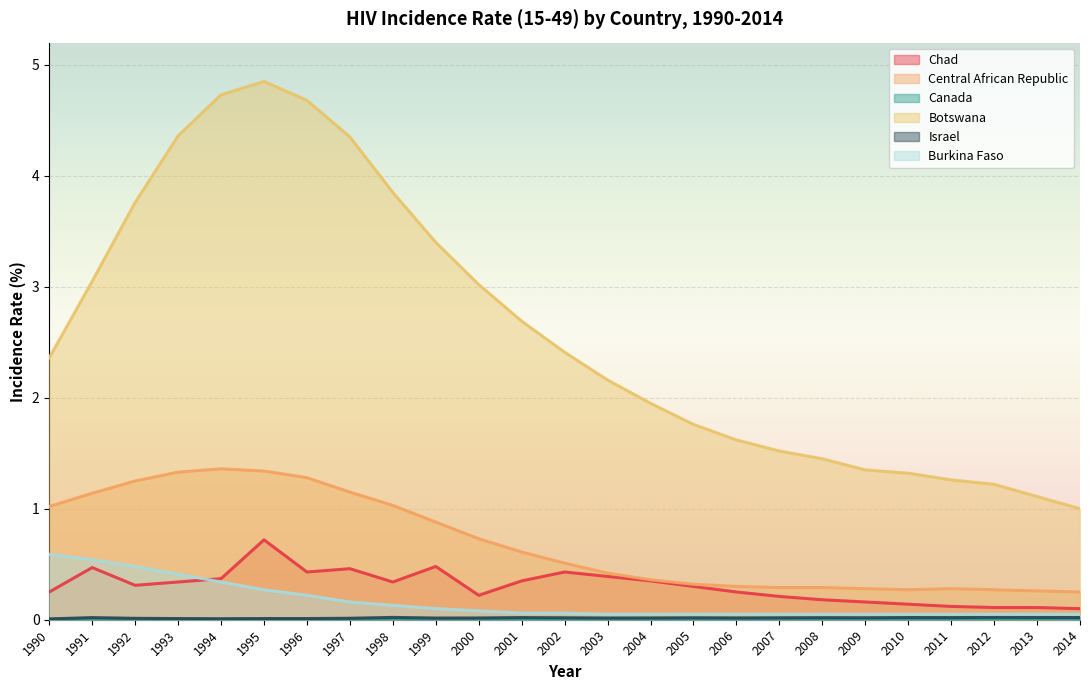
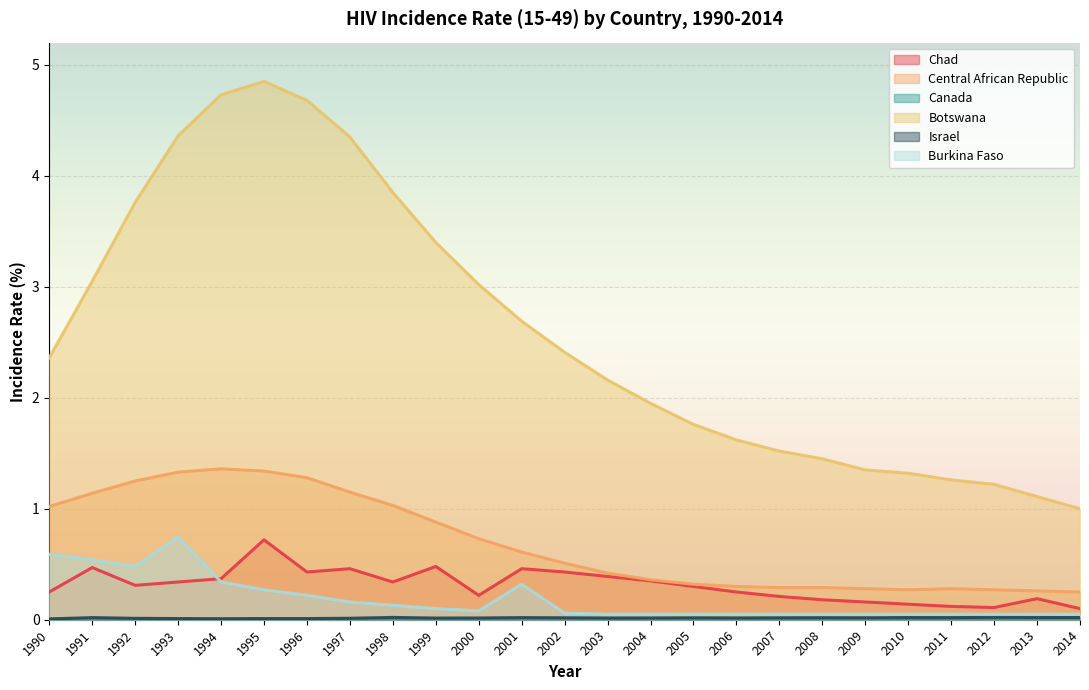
Burkina Faso, 1993: 0.41 -> 0.75
Chad, 2001: 0.35 -> 0.46
Burkina Faso, 2001: 0.06 -> 0.32
Chad, 2013: 0.11 -> 0.19
